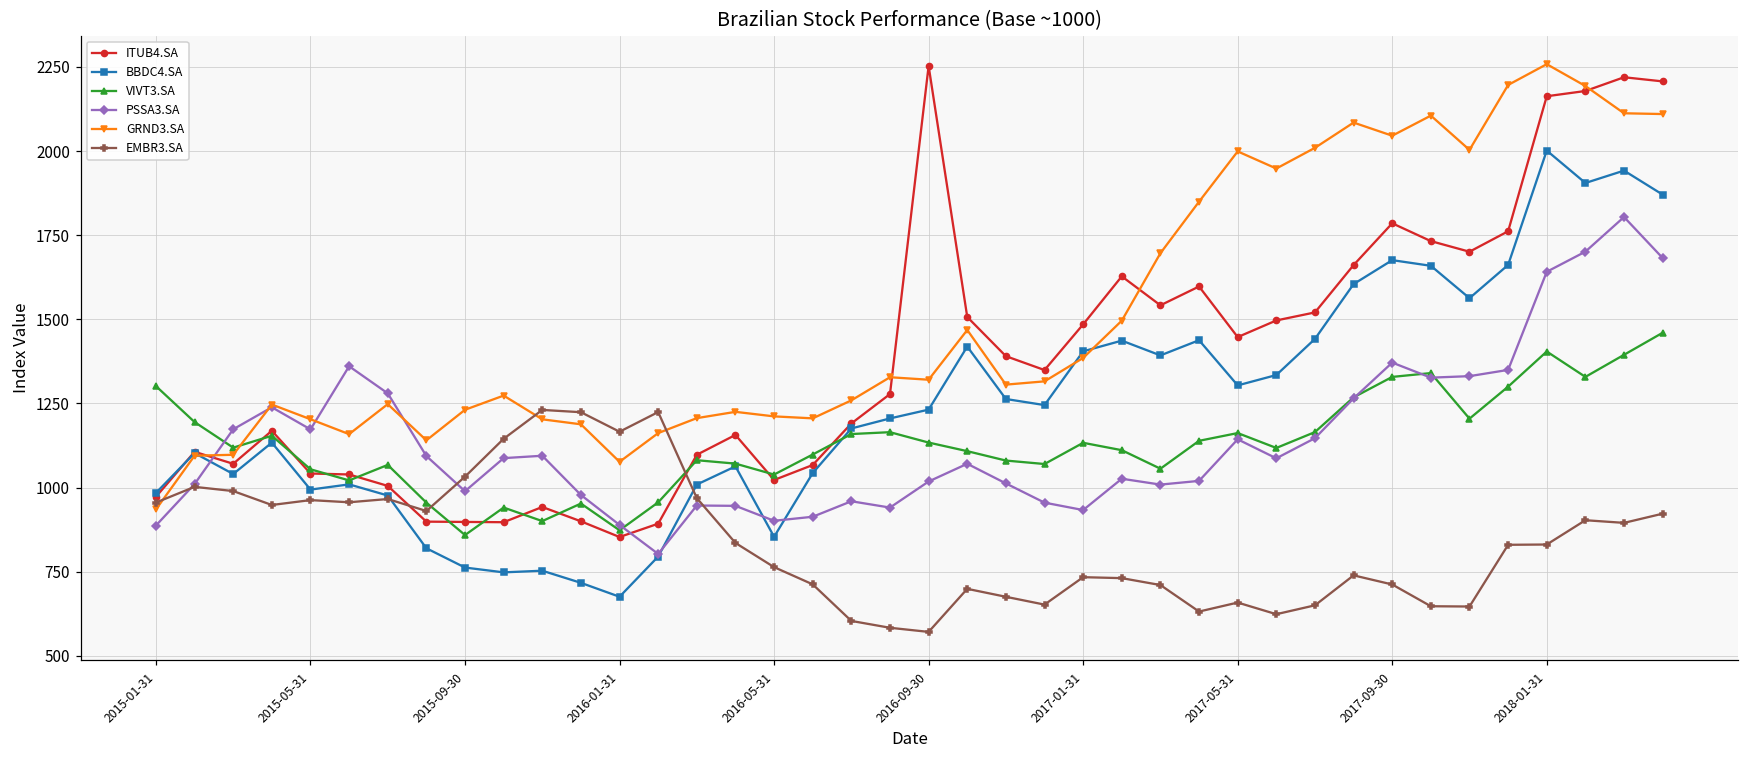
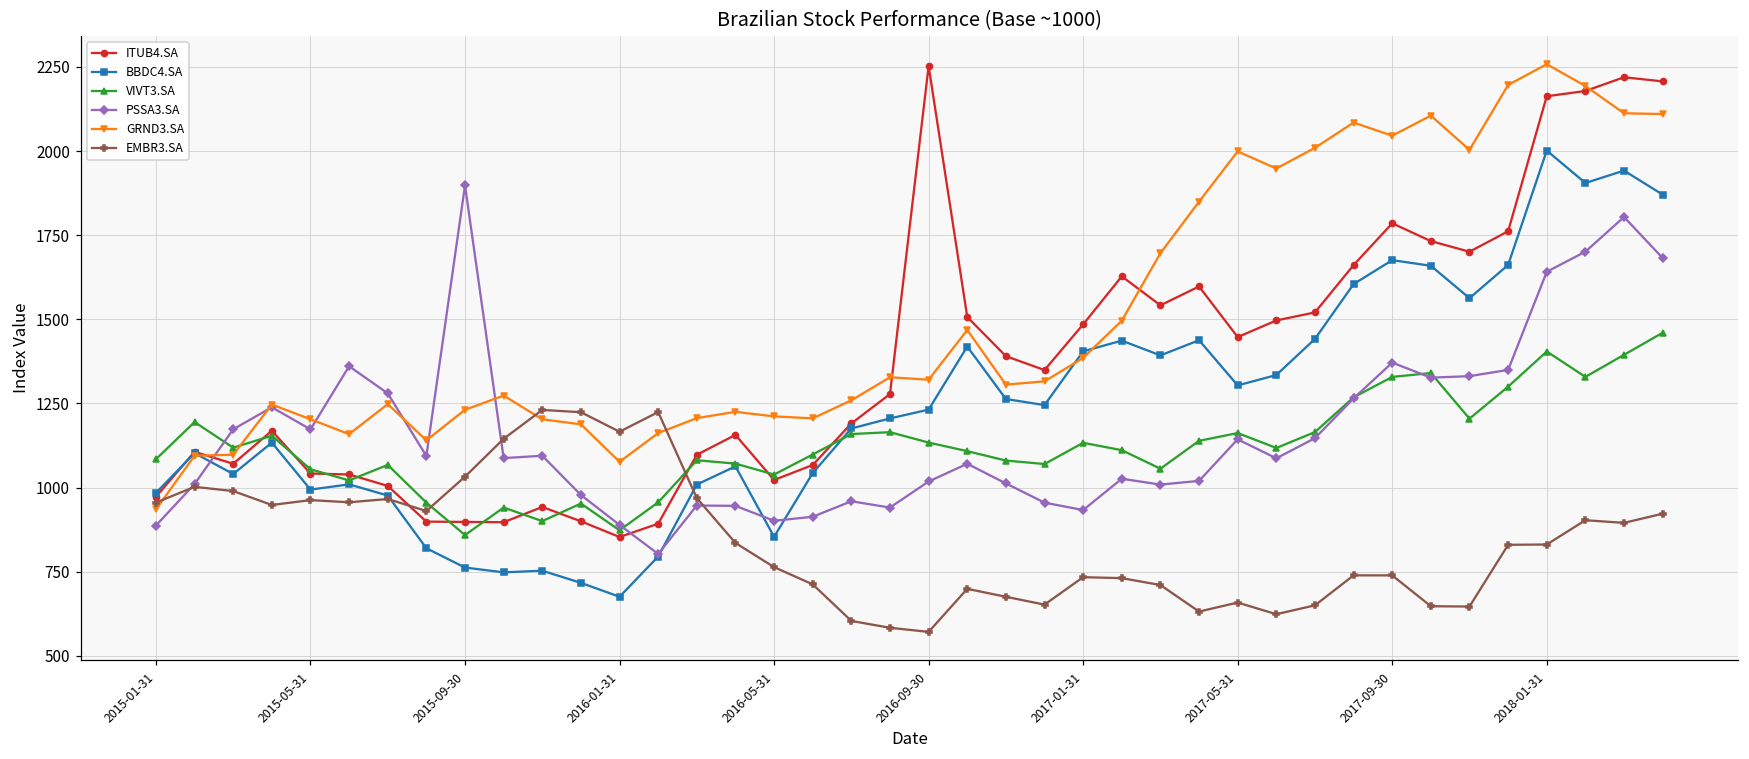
VIVT3.SA, 2015-01-31: 1300 -> 1080
PSSA3.SA, 2015-09-30: 990 -> 1900
EMBR3.SA, 2017-09-30: 710 -> 740
